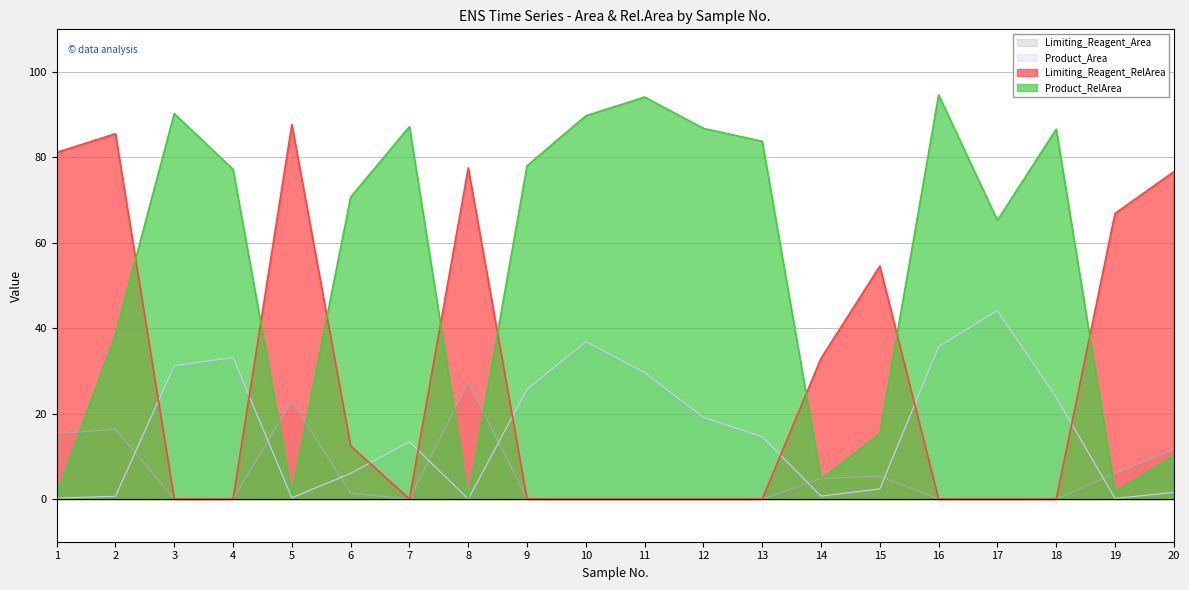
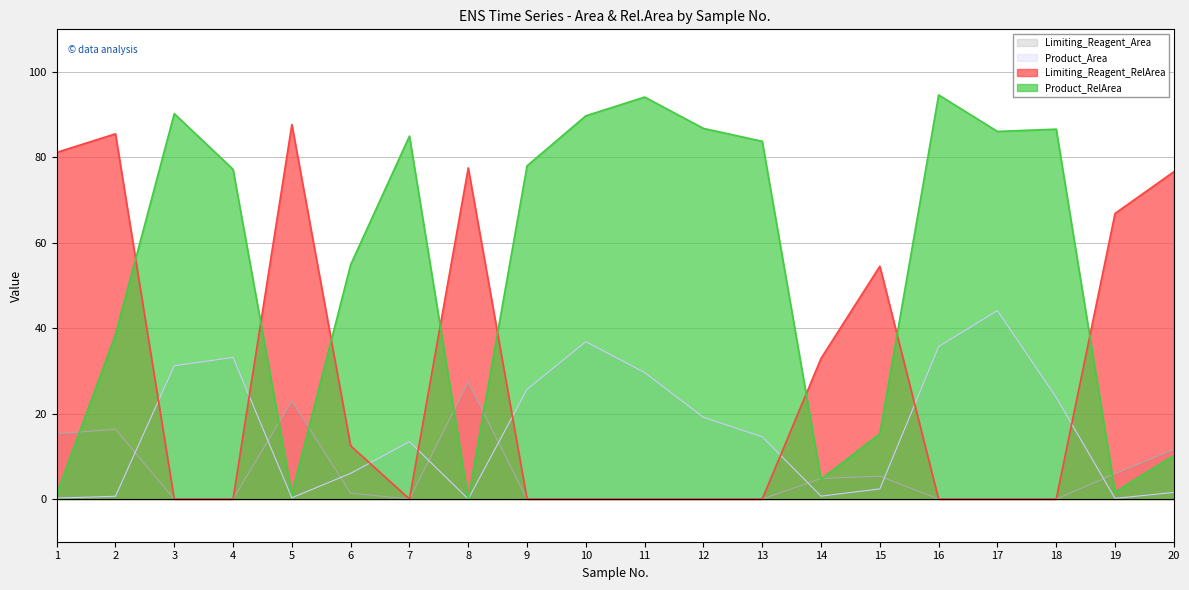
Product_RelArea, 6: 71 -> 55
Product_RelArea, 7: 87 -> 85
Product_RelArea, 17: 65 -> 86
